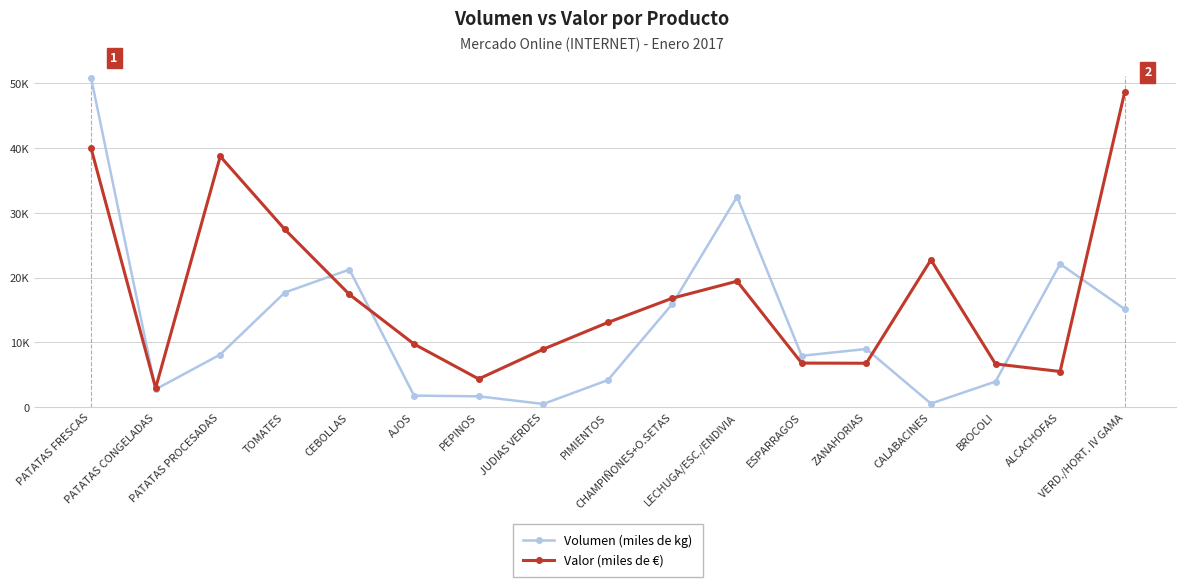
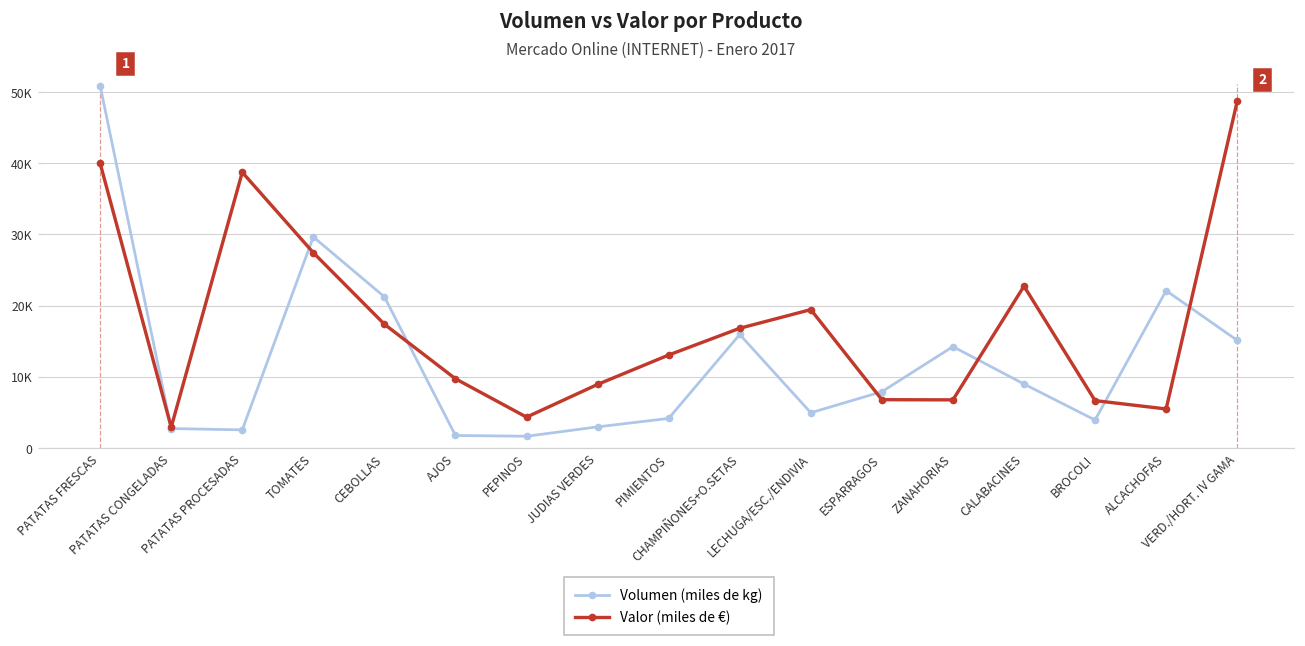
Volumen (miles de kg), PATATAS PROCESADAS: 8000 -> 3000
Volumen (miles de kg), TOMATES: 18000 -> 30000
Volumen (miles de kg), JUDIAS VERDES: 0 -> 3000
Volumen (miles de kg), LECHUGA/ESC./ENDIVIA: 32000 -> 5000
Volumen (miles de kg), ZANAHORIAS: 9000 -> 14000
Volumen (miles de kg), CALABACINES: 1000 -> 9000
